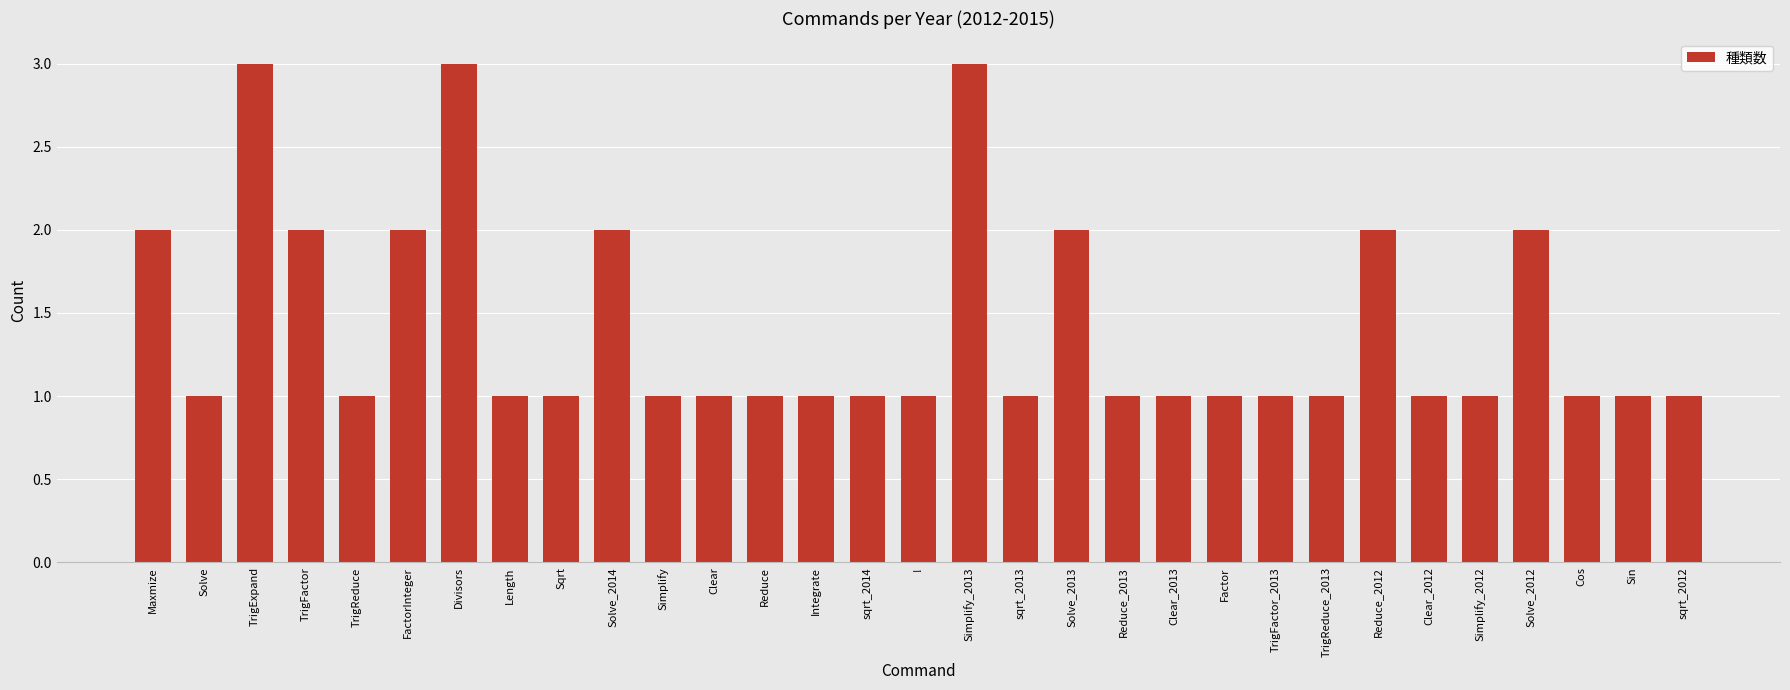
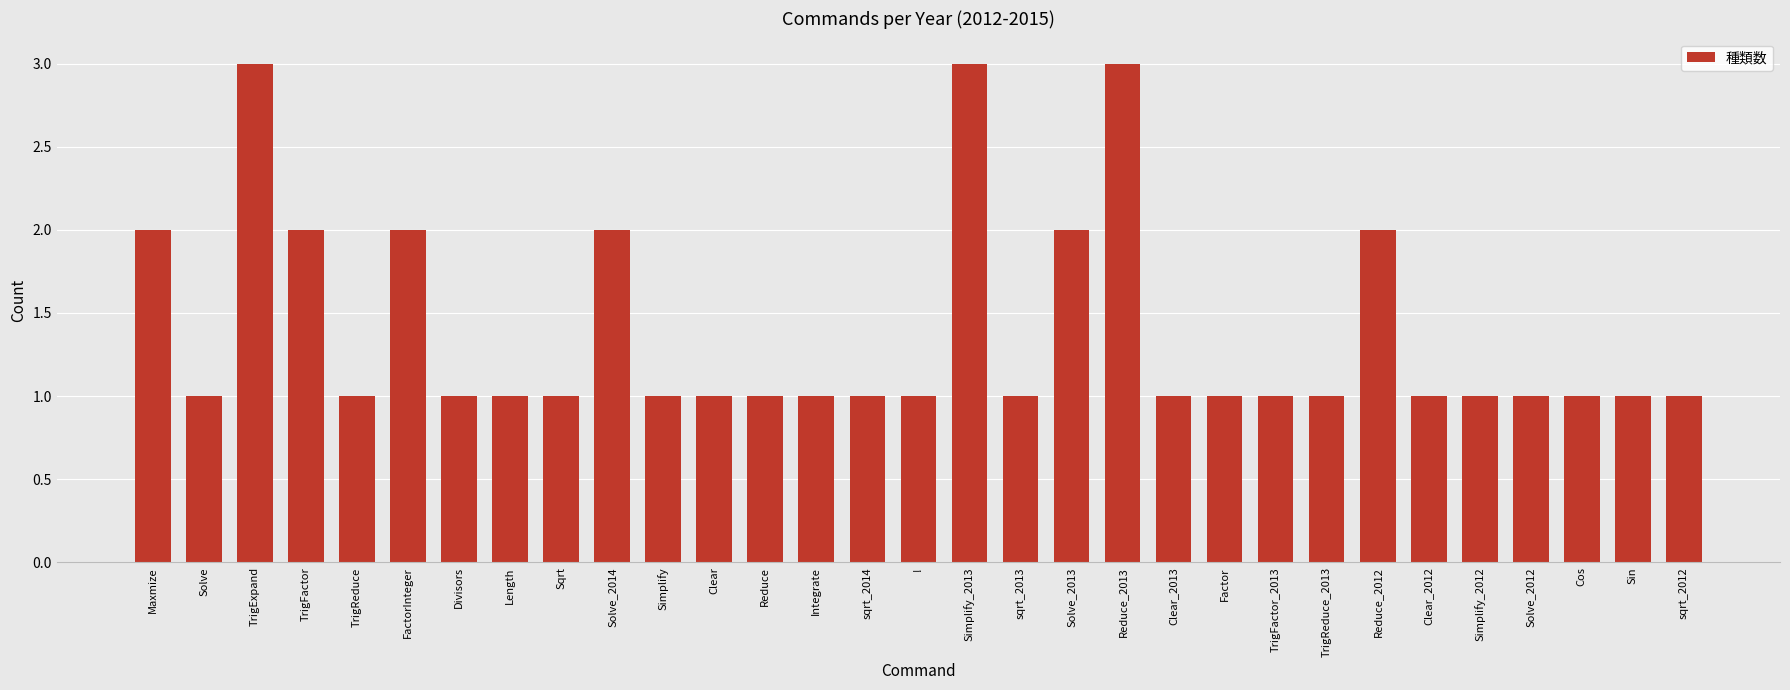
Divisors: 3 -> 1
Reduce_2013: 1 -> 3
Solve_2012: 2 -> 1
